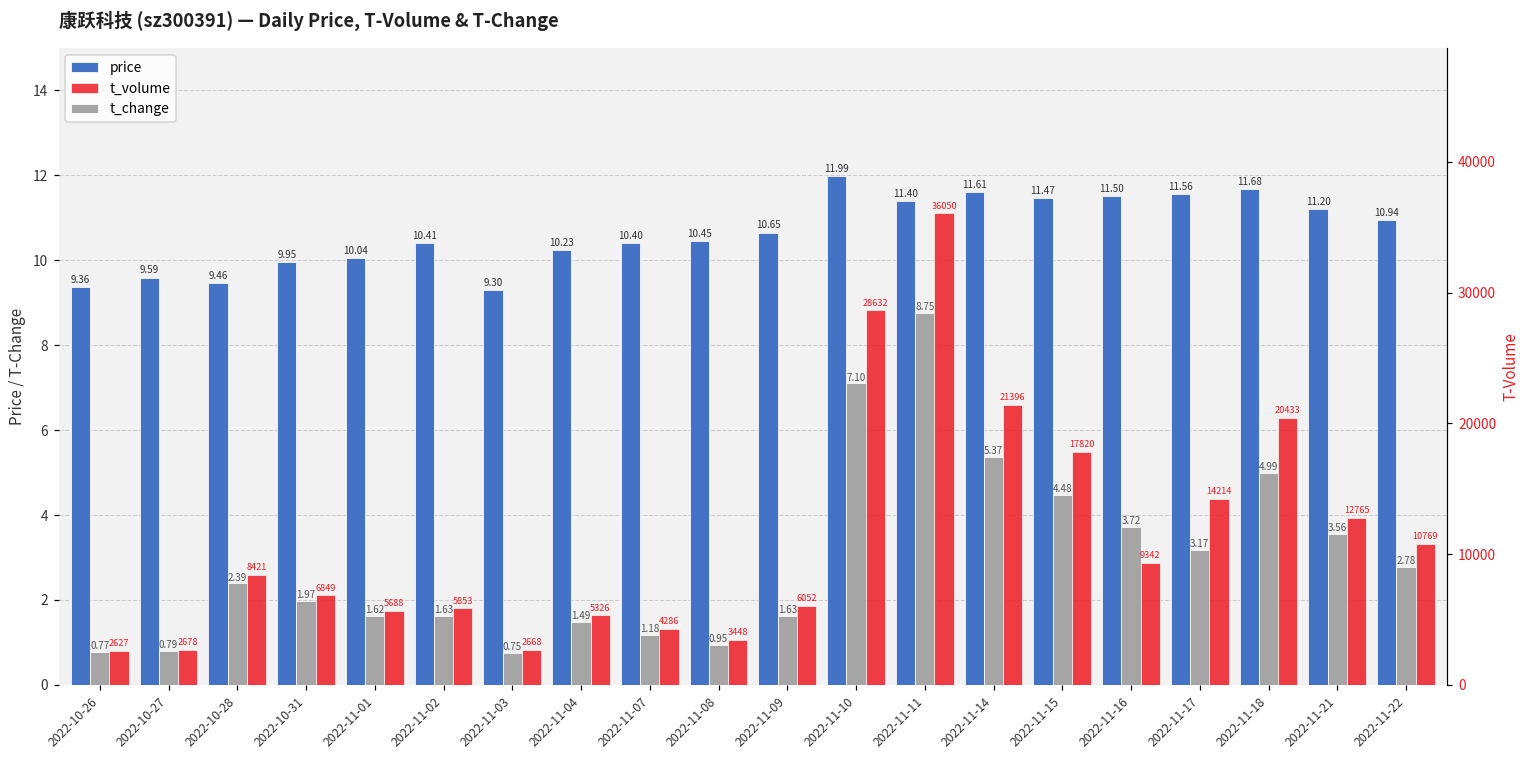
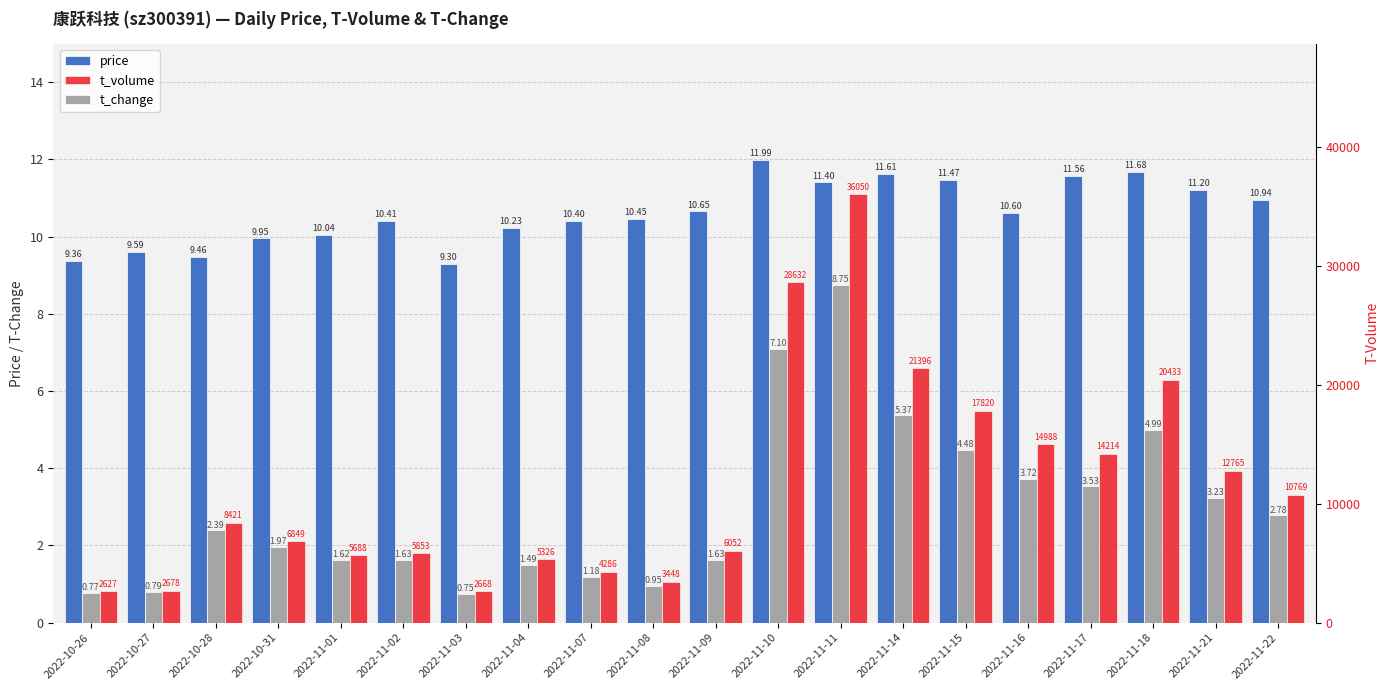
price, 2022-11-16: 11.50 -> 10.60
t_change, 2022-11-17: 3.17 -> 3.53
t_change, 2022-11-21: 3.56 -> 3.23
t_volume, 2022-11-16: 9342 -> 14988
